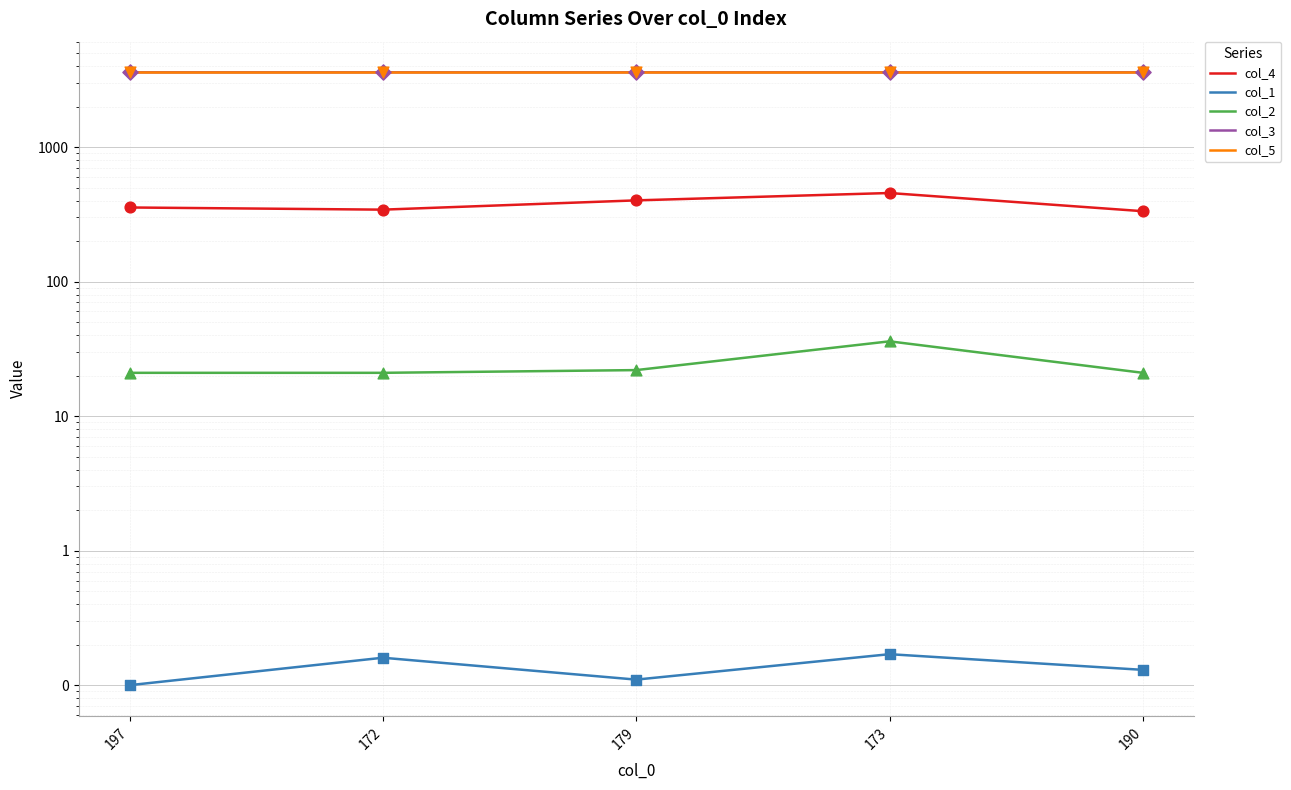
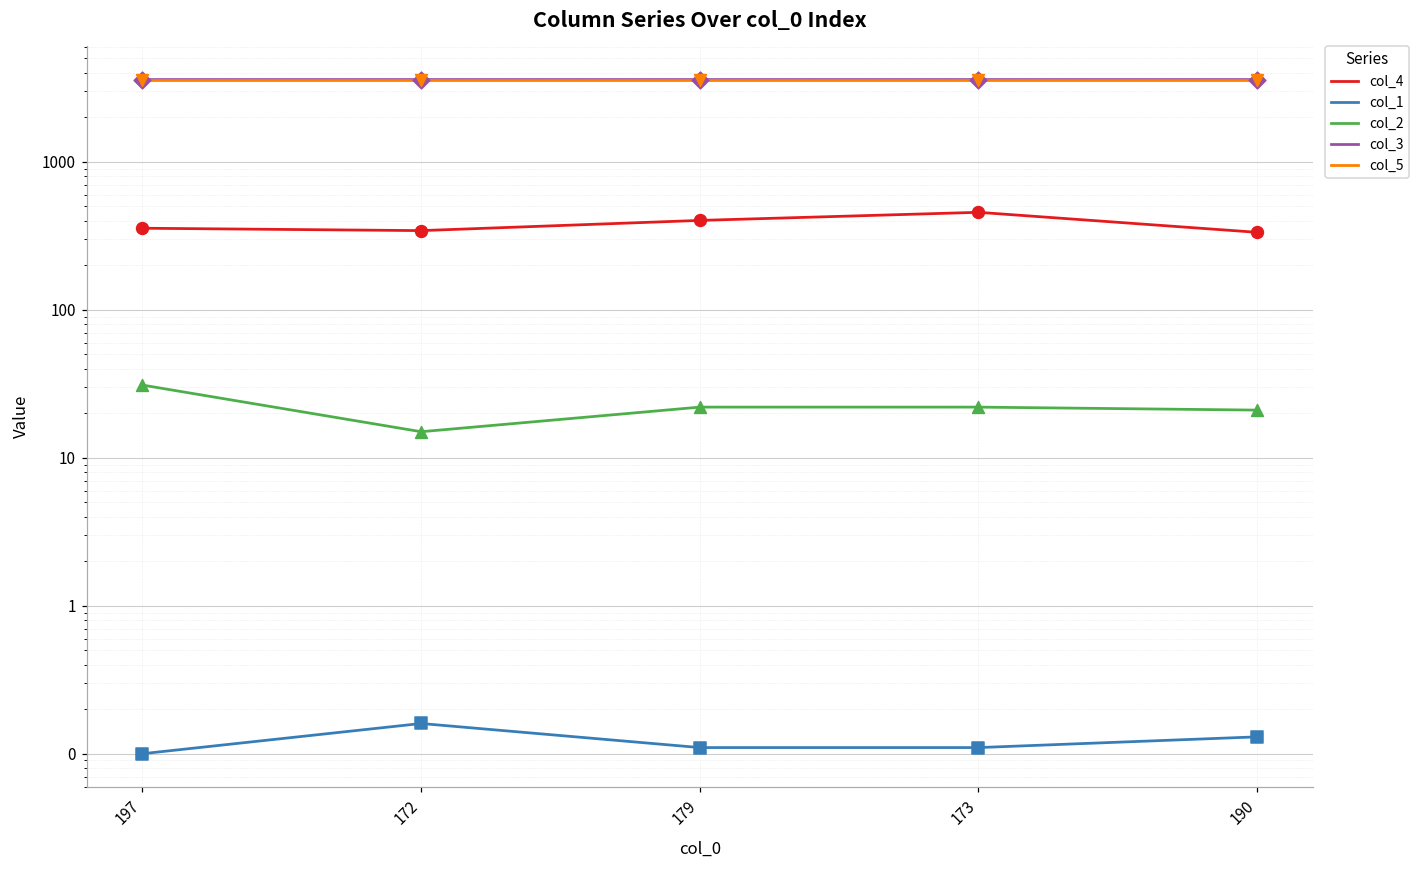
col_2, 197: 21 -> 31
col_2, 172: 21 -> 15
col_1, 173: 0.17 -> 0.11
col_2, 173: 36 -> 22
